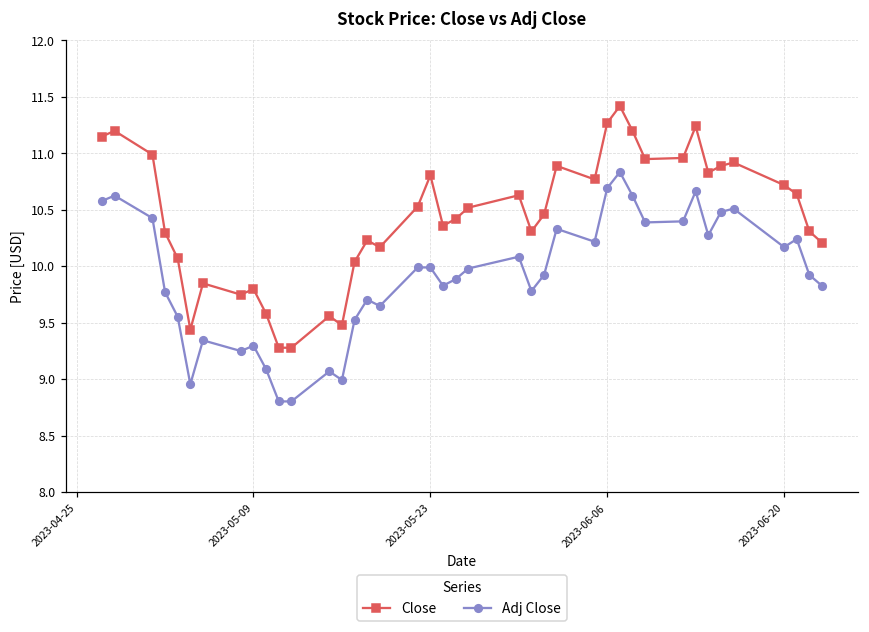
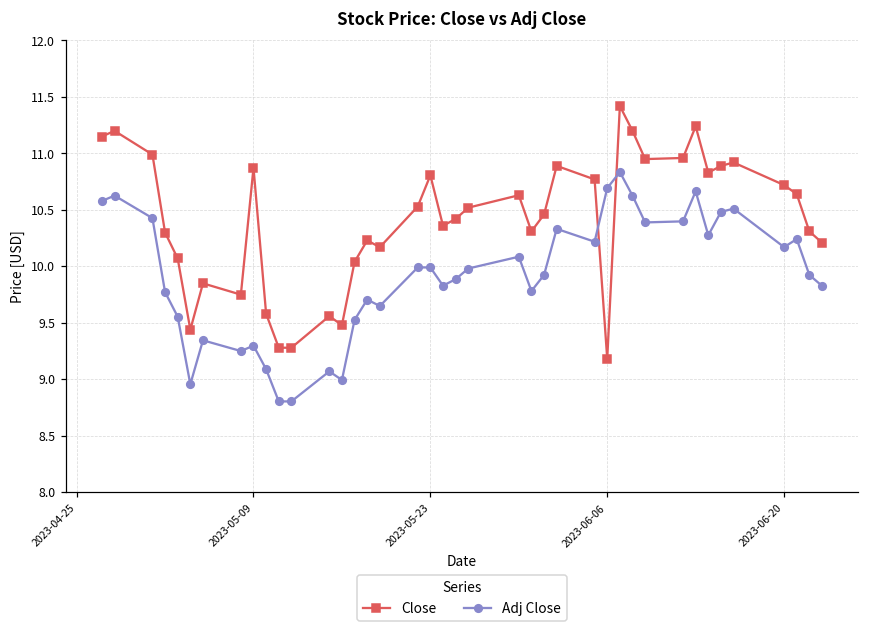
Close, 2023-05-09: 9.80 -> 10.87
Close, 2023-06-06: 11.27 -> 9.18
